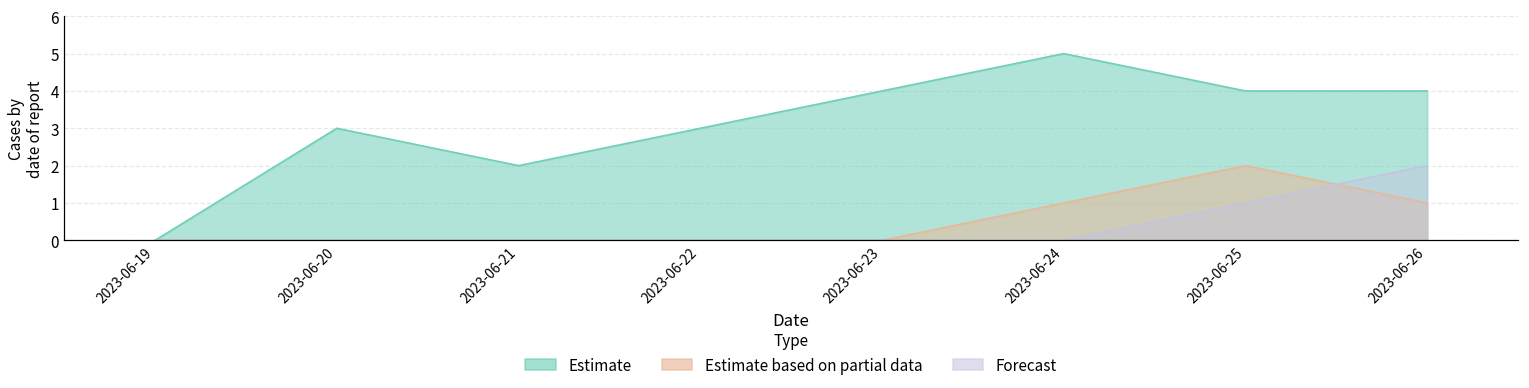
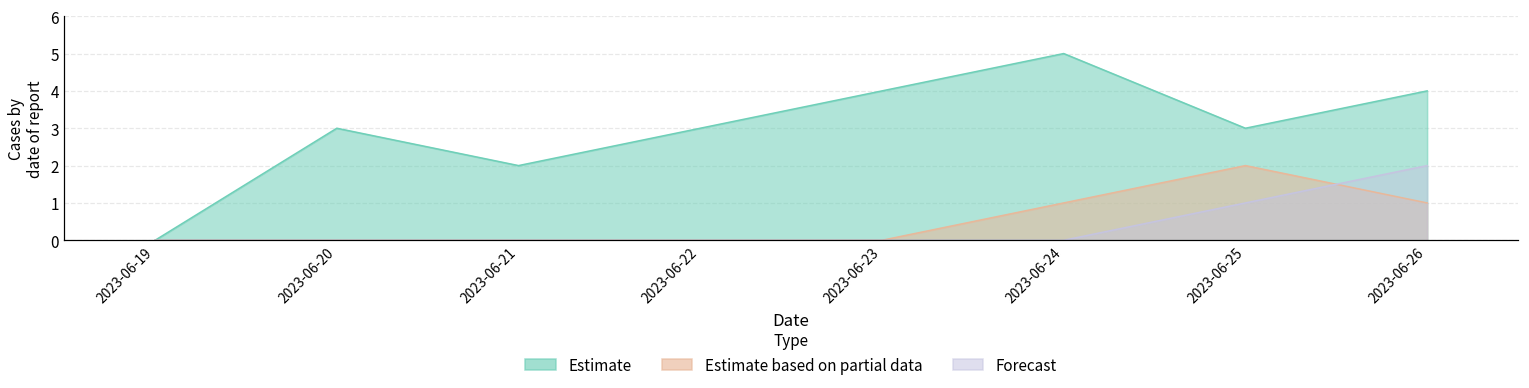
Estimate, 2023-06-25: 4 -> 3
